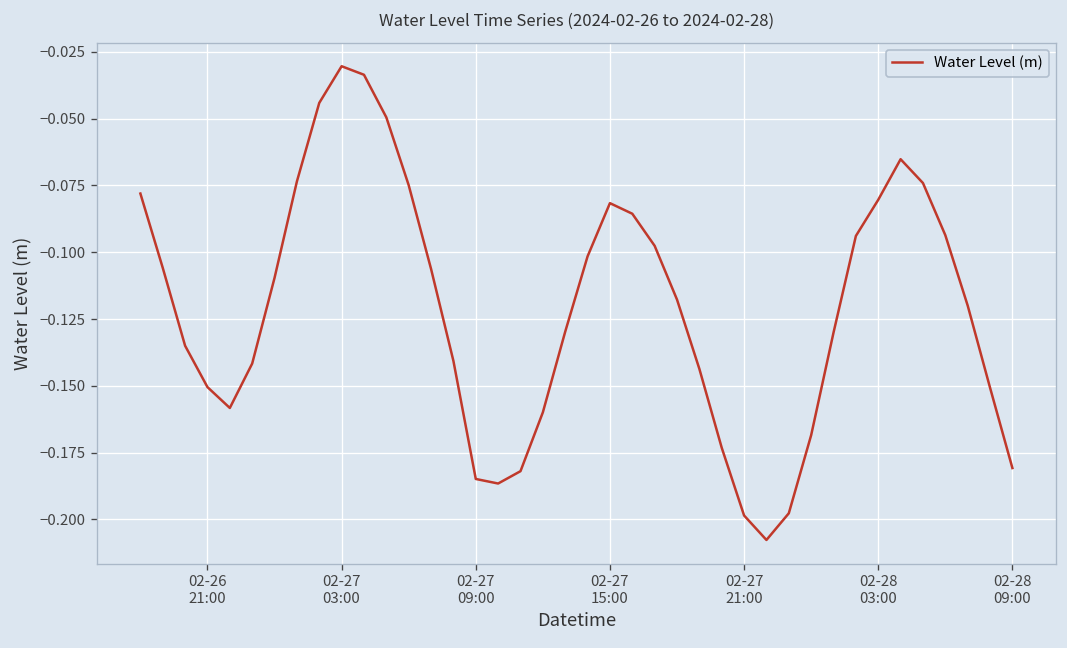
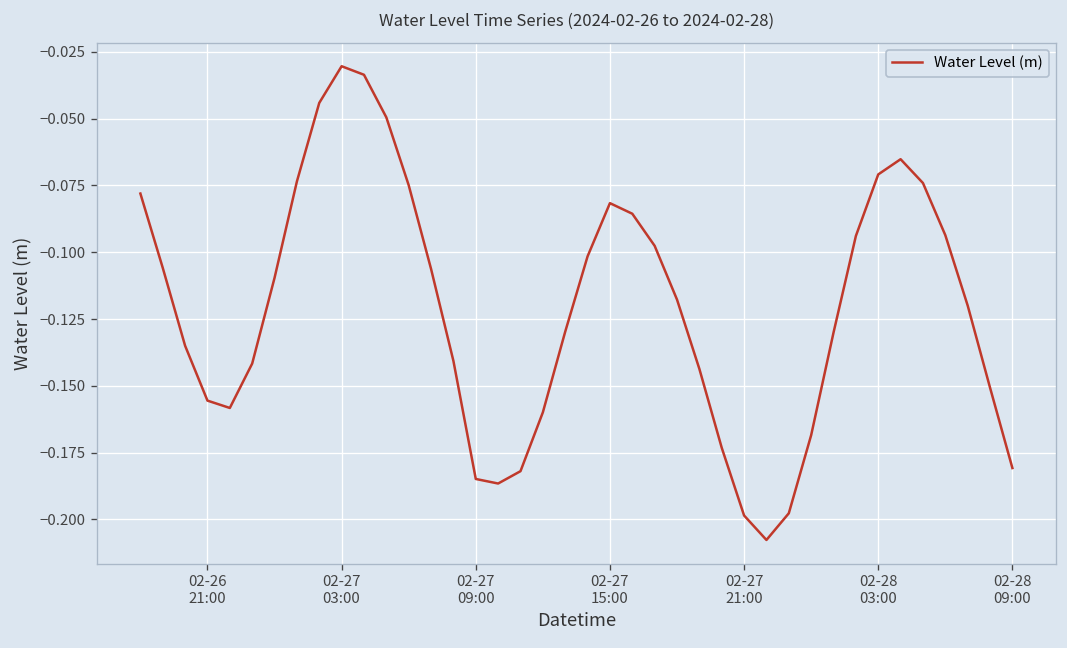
02-26 21:00: -0.150 -> -0.156
02-28 03:00: -0.080 -> -0.071
